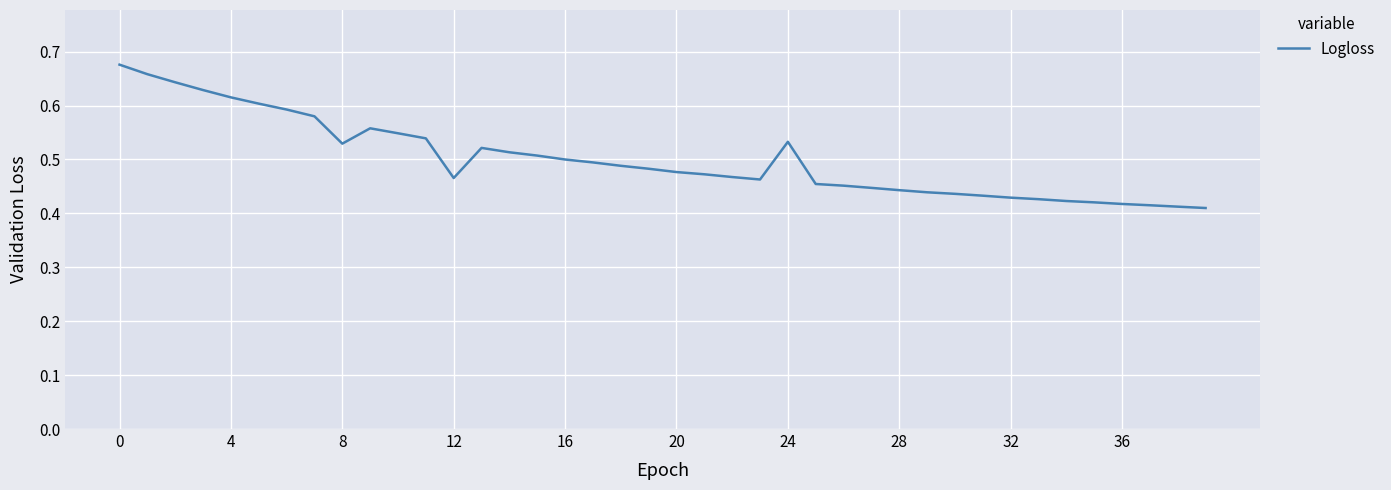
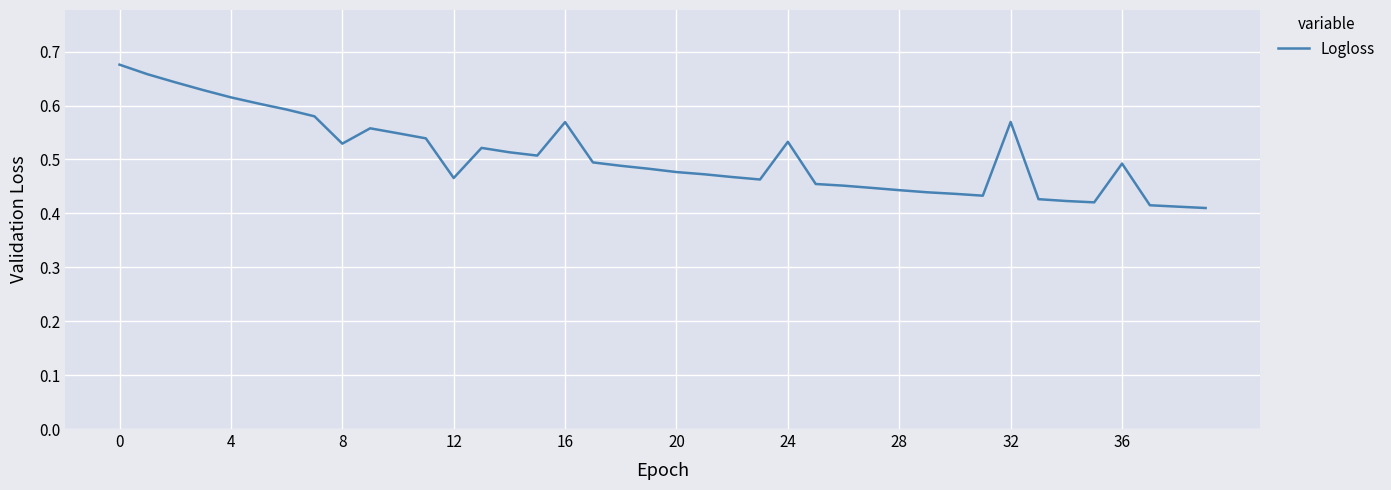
16: 0.50 -> 0.57
32: 0.43 -> 0.57
36: 0.42 -> 0.49
